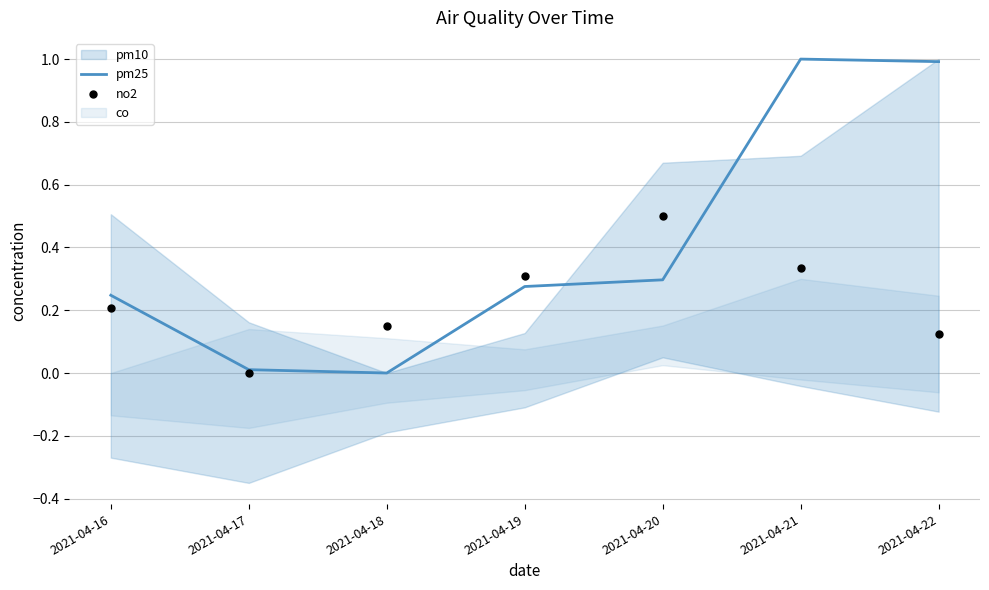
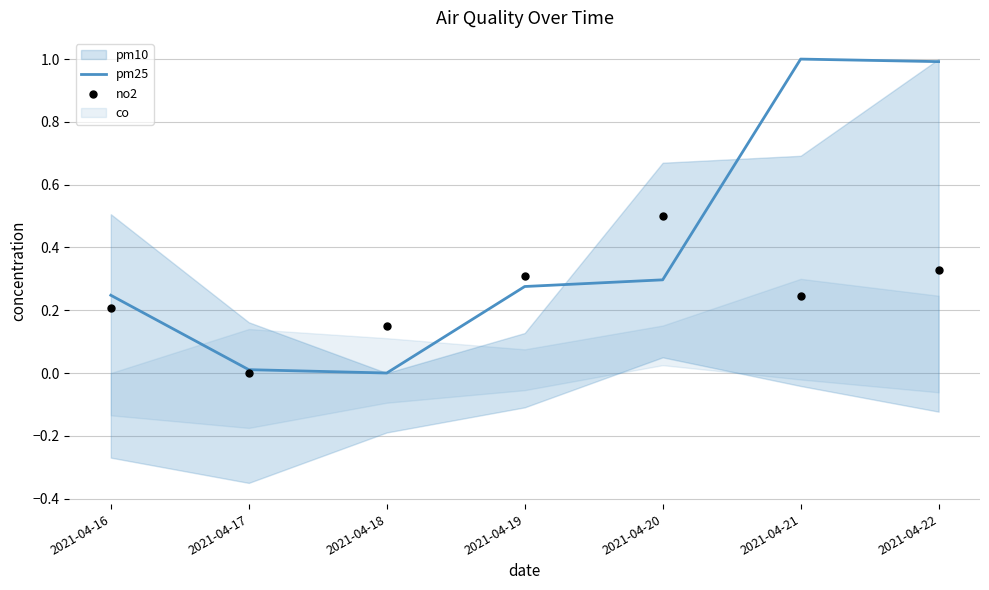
no2, 2021-04-21: 0.33 -> 0.25
no2, 2021-04-22: 0.13 -> 0.33
